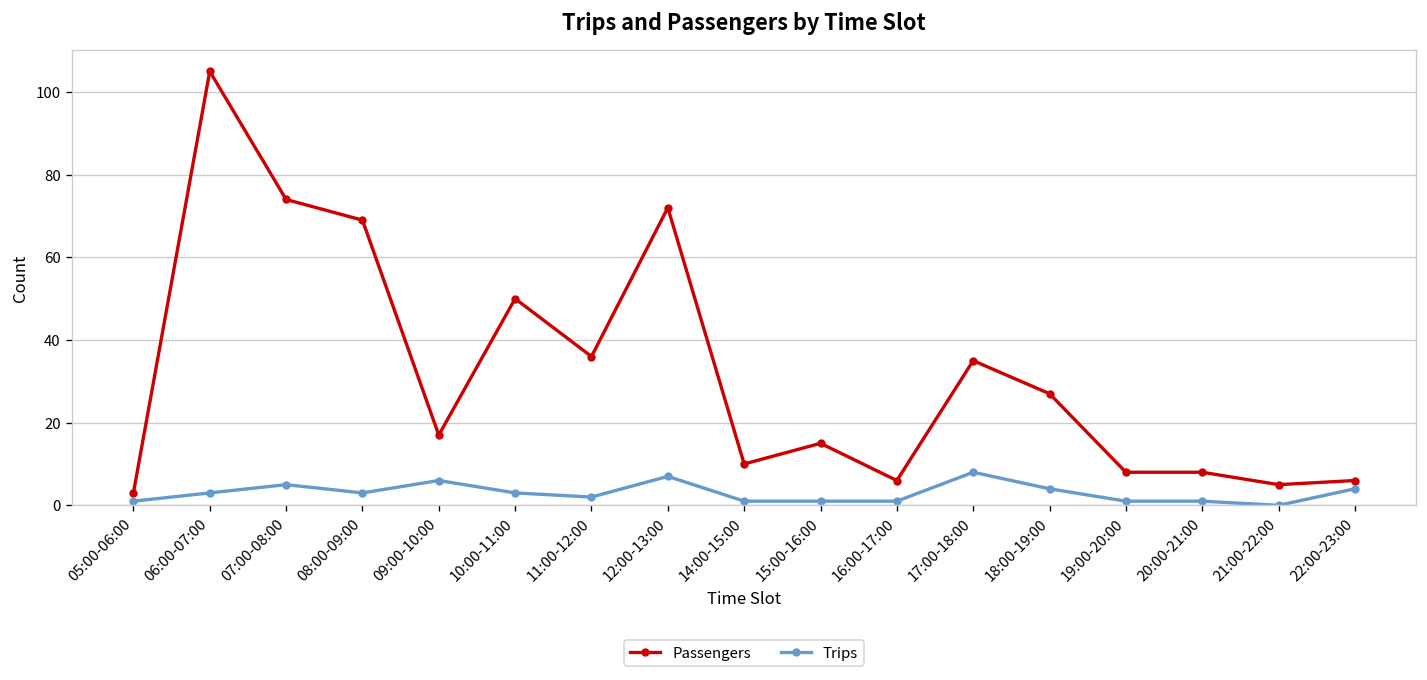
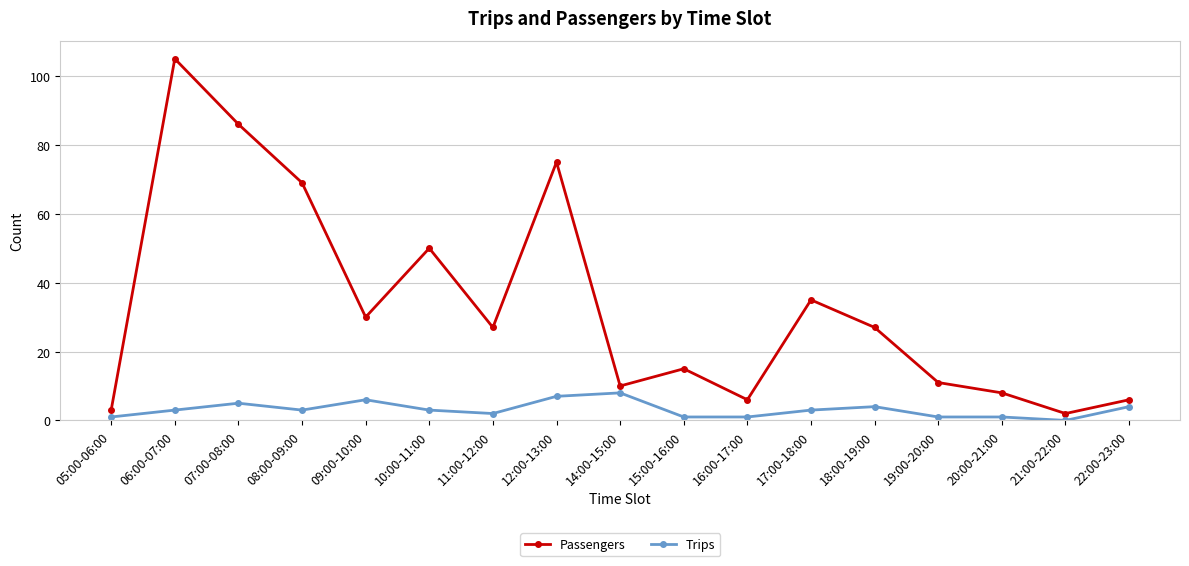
Passengers, 07:00-08:00: 74 -> 86
Passengers, 09:00-10:00: 17 -> 30
Passengers, 11:00-12:00: 36 -> 27
Passengers, 12:00-13:00: 72 -> 75
Trips, 14:00-15:00: 1 -> 8
Trips, 17:00-18:00: 8 -> 3
Passengers, 19:00-20:00: 8 -> 11
Passengers, 21:00-22:00: 5 -> 2
